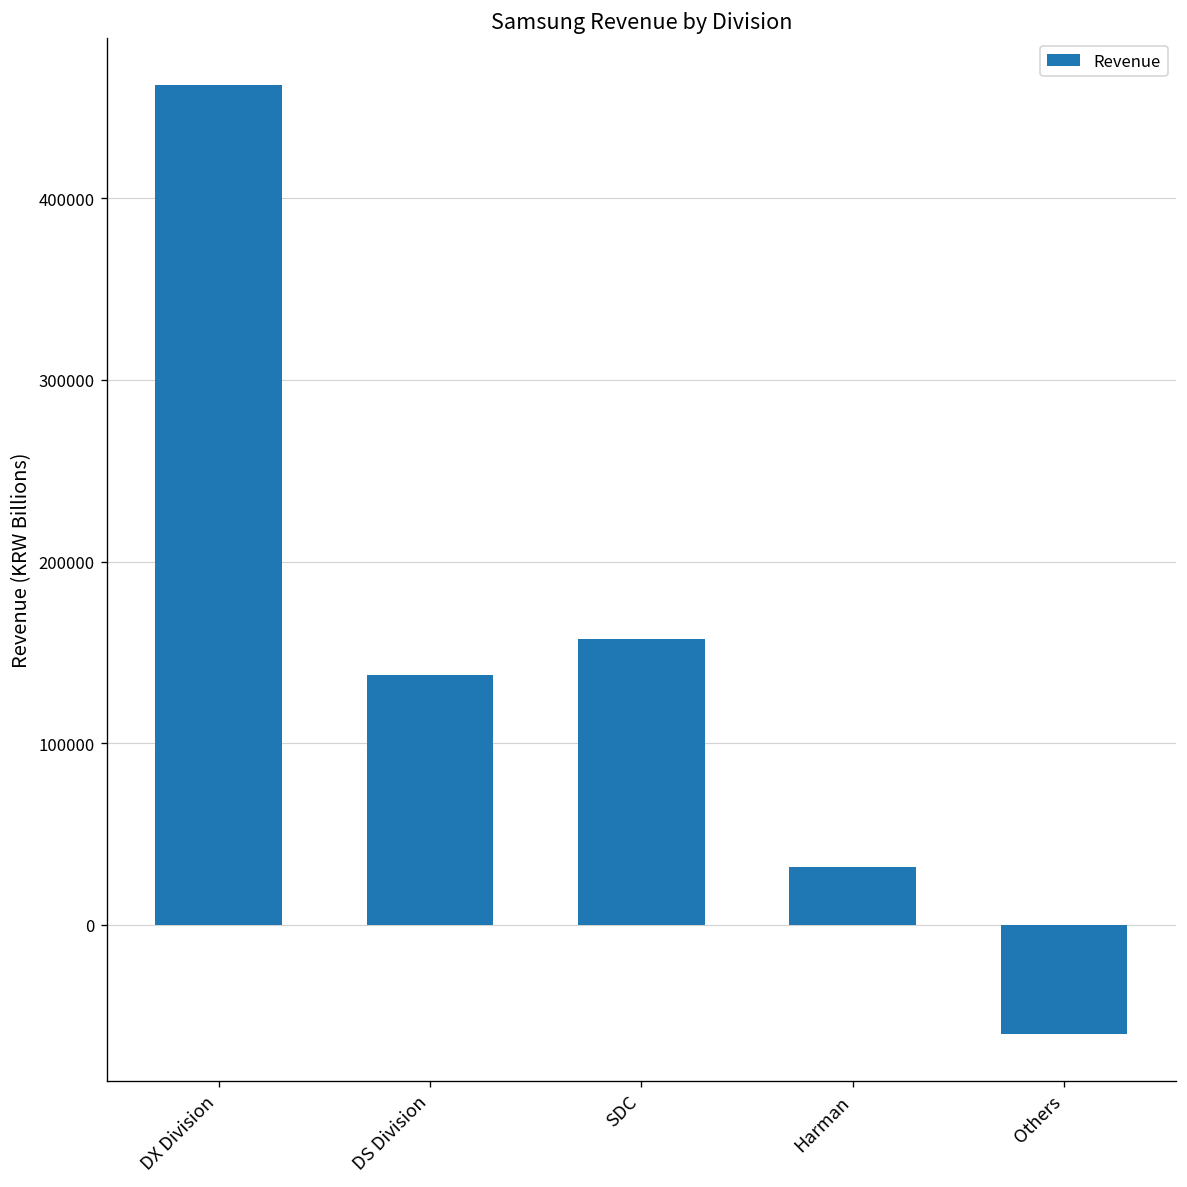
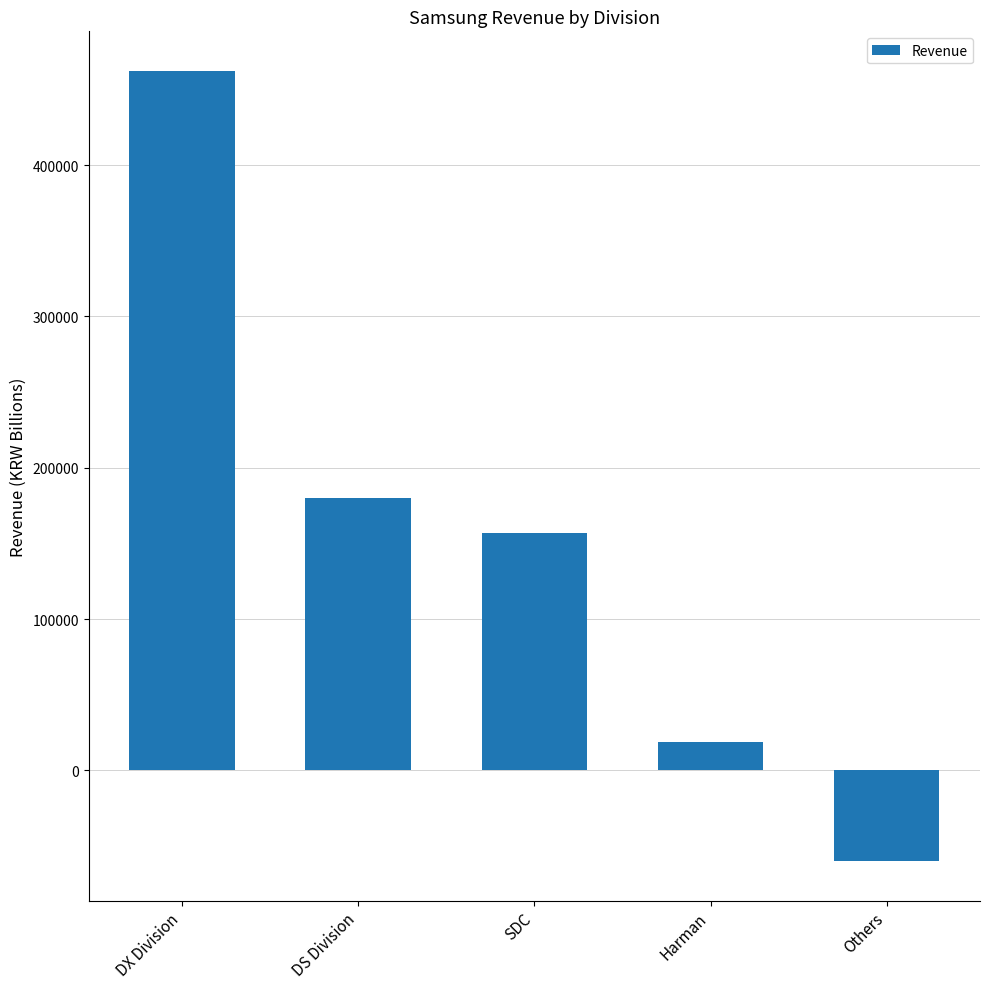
DS Division: 137000 -> 180000
Harman: 32000 -> 19000
